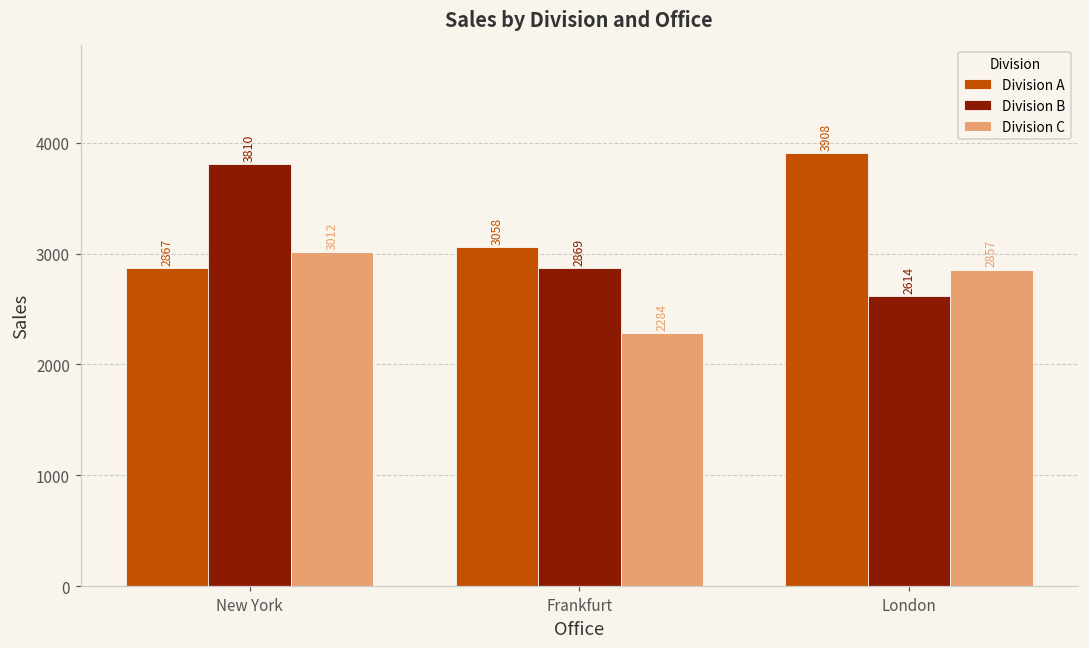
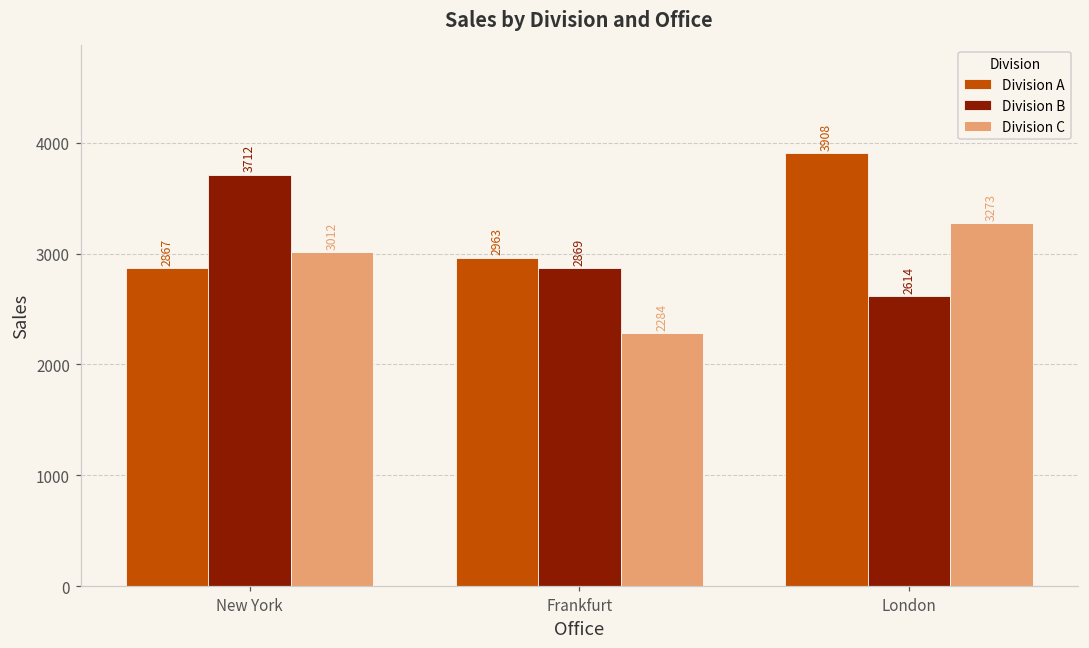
Division B, New York: 3810 -> 3712
Division A, Frankfurt: 3058 -> 2963
Division C, London: 2857 -> 3273
